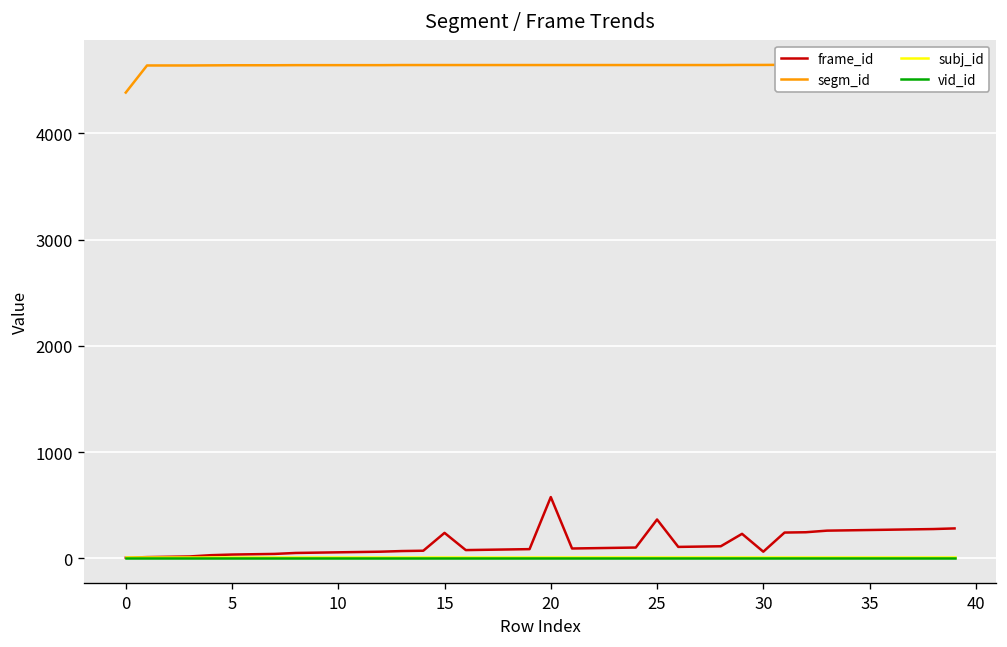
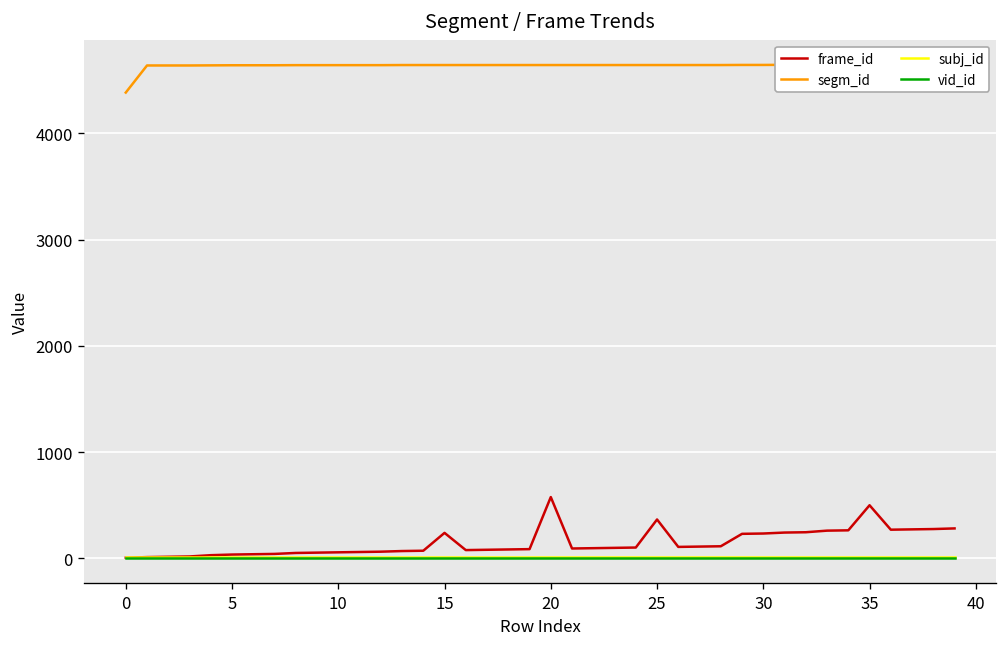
frame_id, 30: 100 -> 200
frame_id, 35: 300 -> 500
